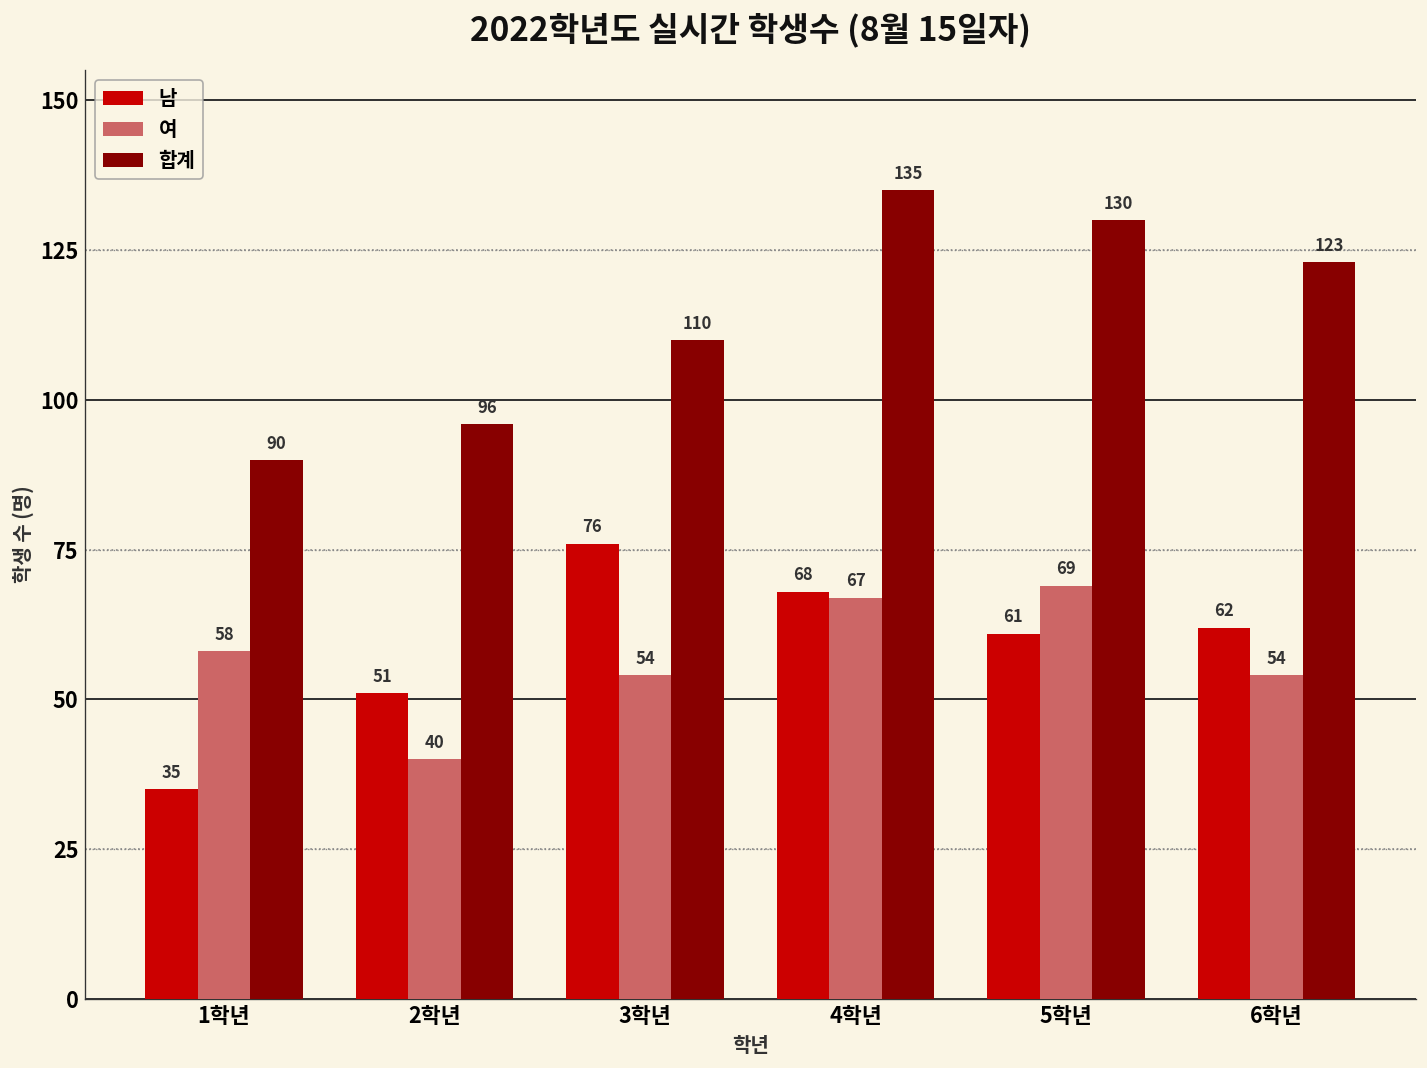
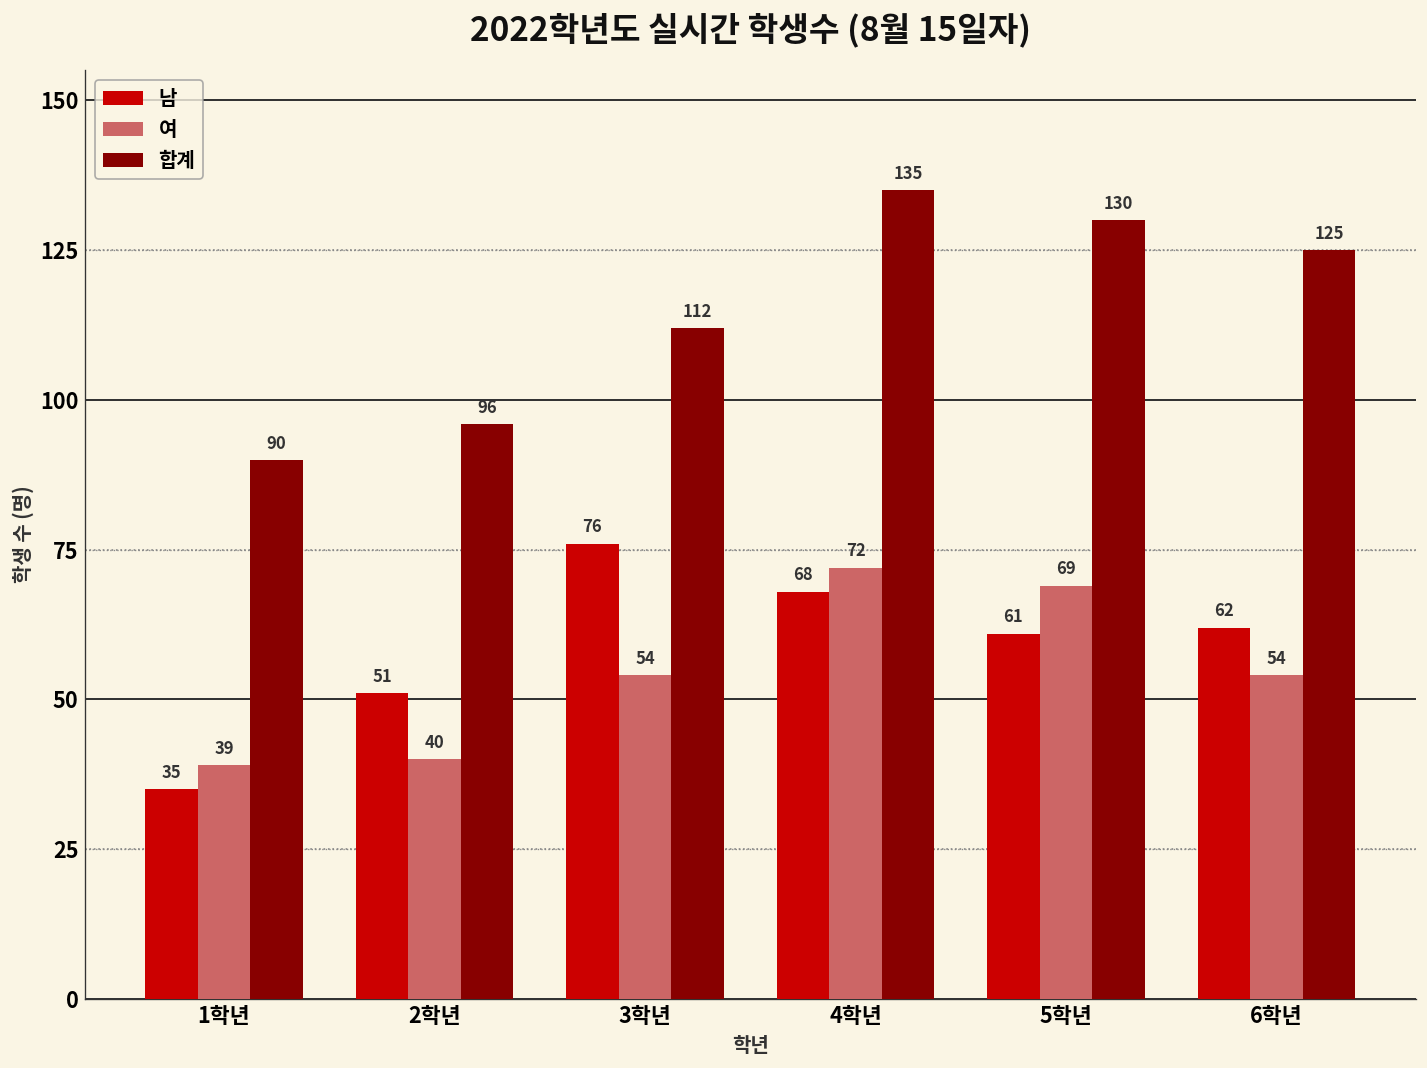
여, 1학년: 58 -> 39
합계, 3학년: 110 -> 112
여, 4학년: 67 -> 72
합계, 6학년: 123 -> 125
